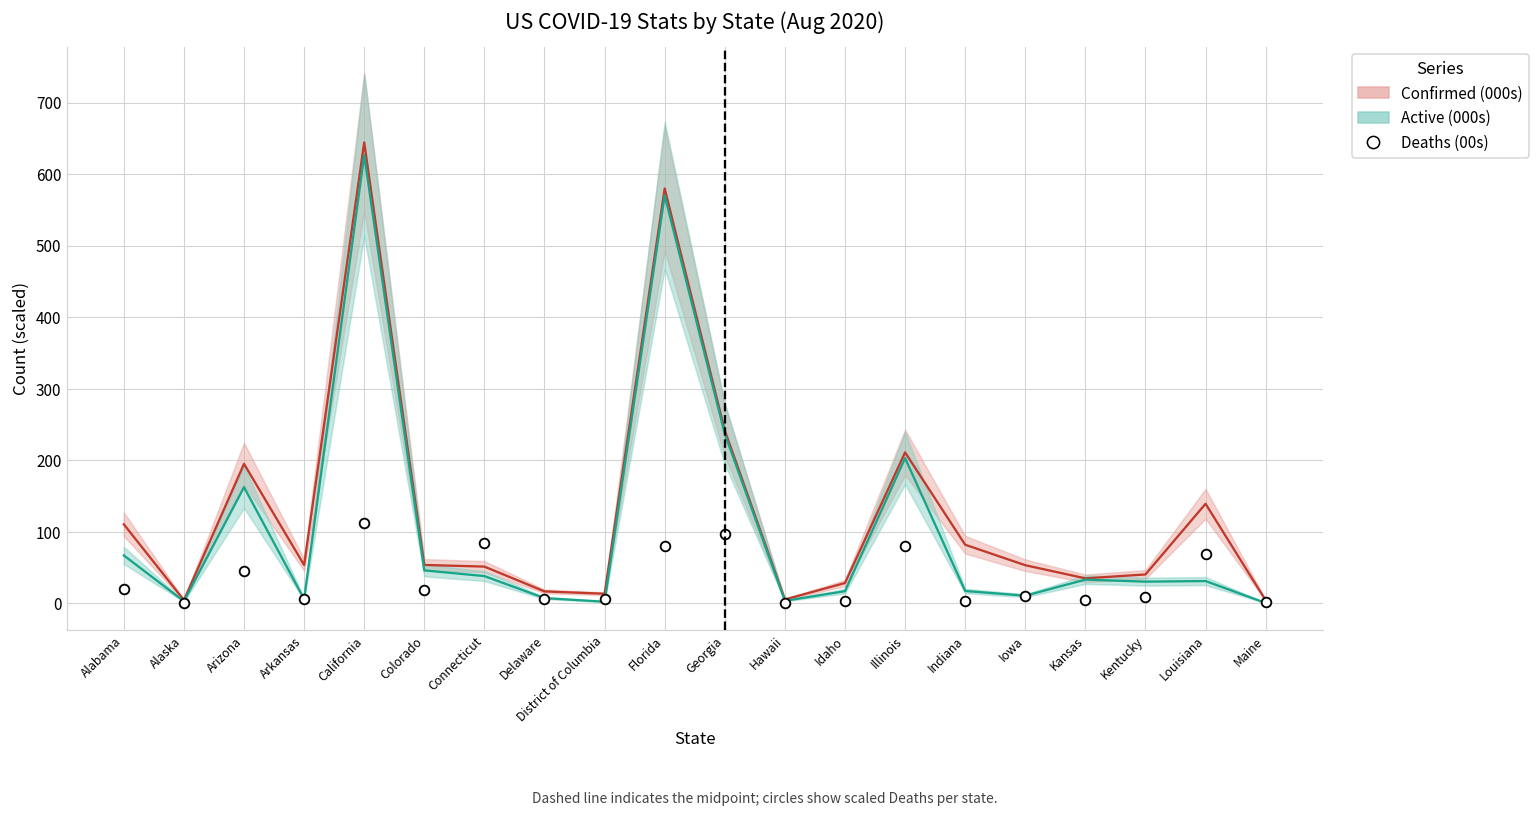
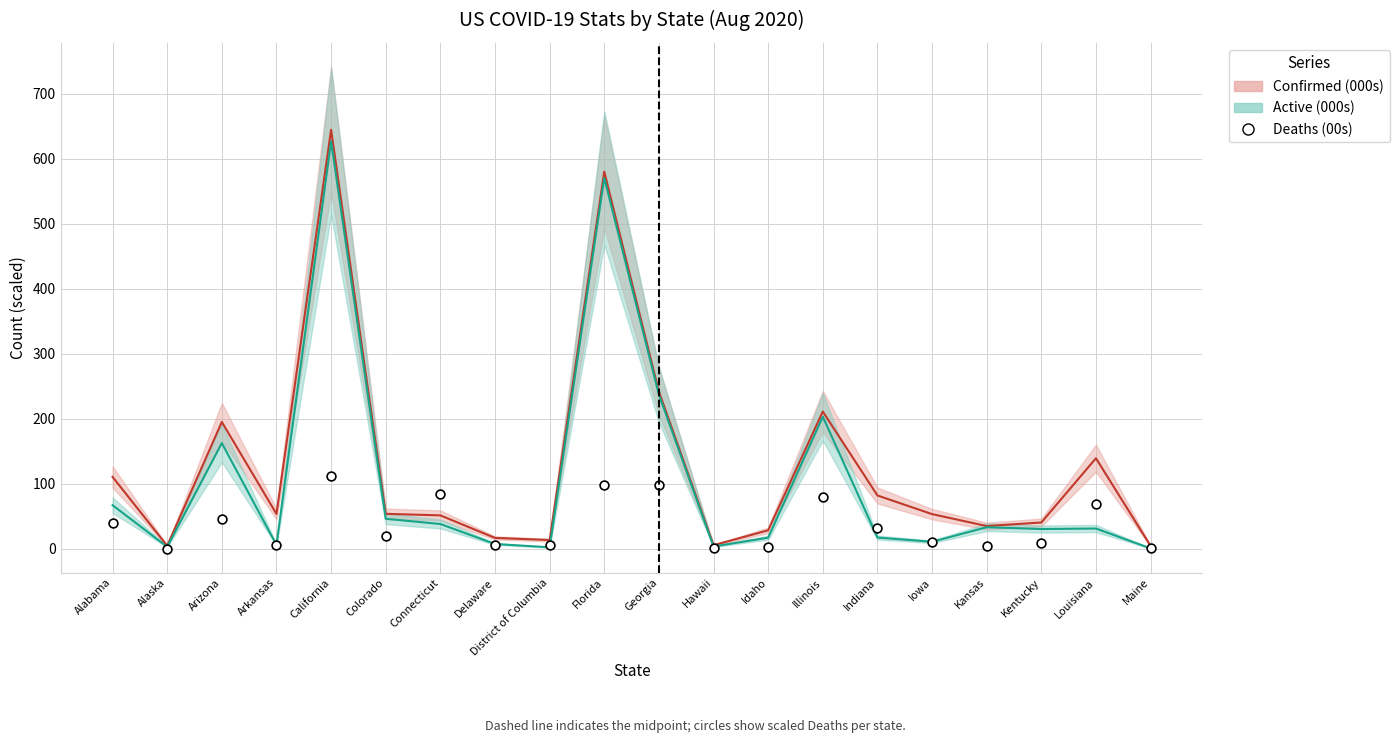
Deaths (00s), Alabama: 20 -> 40
Deaths (00s), Florida: 80 -> 100
Deaths (00s), Indiana: 0 -> 30
